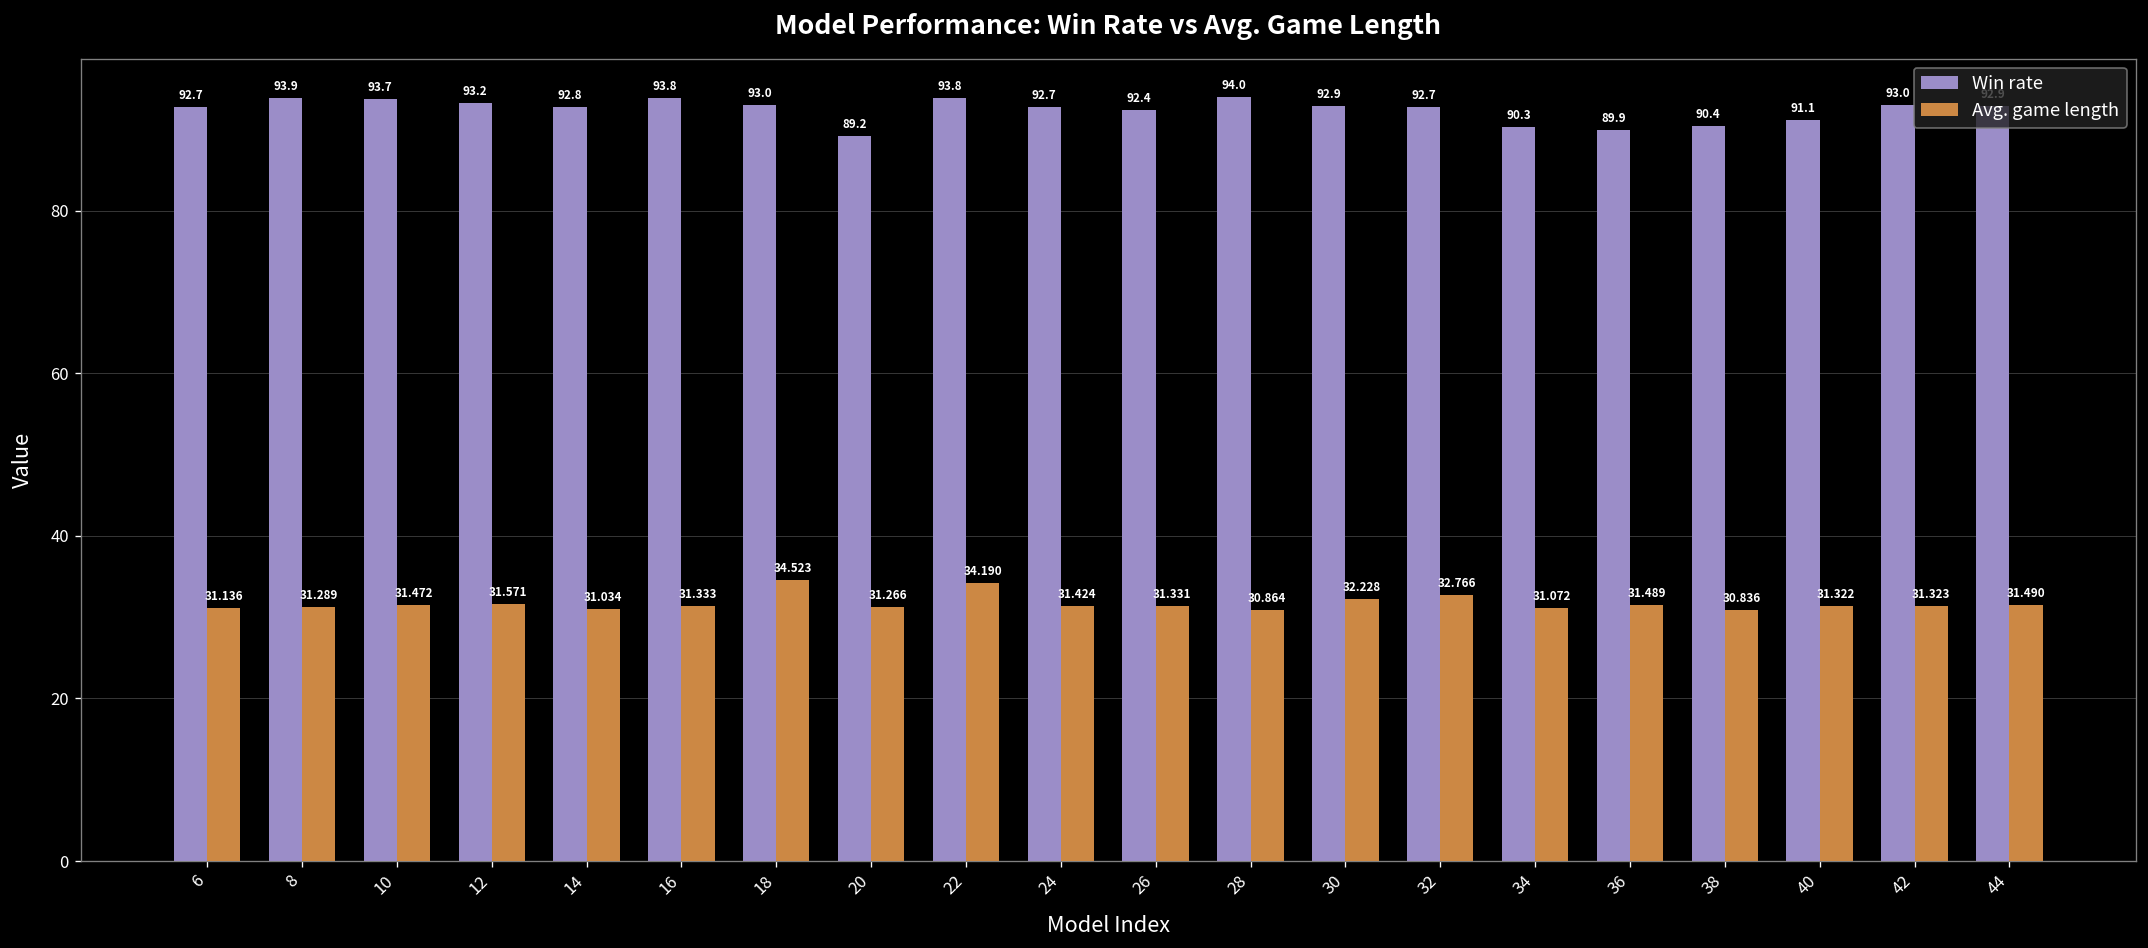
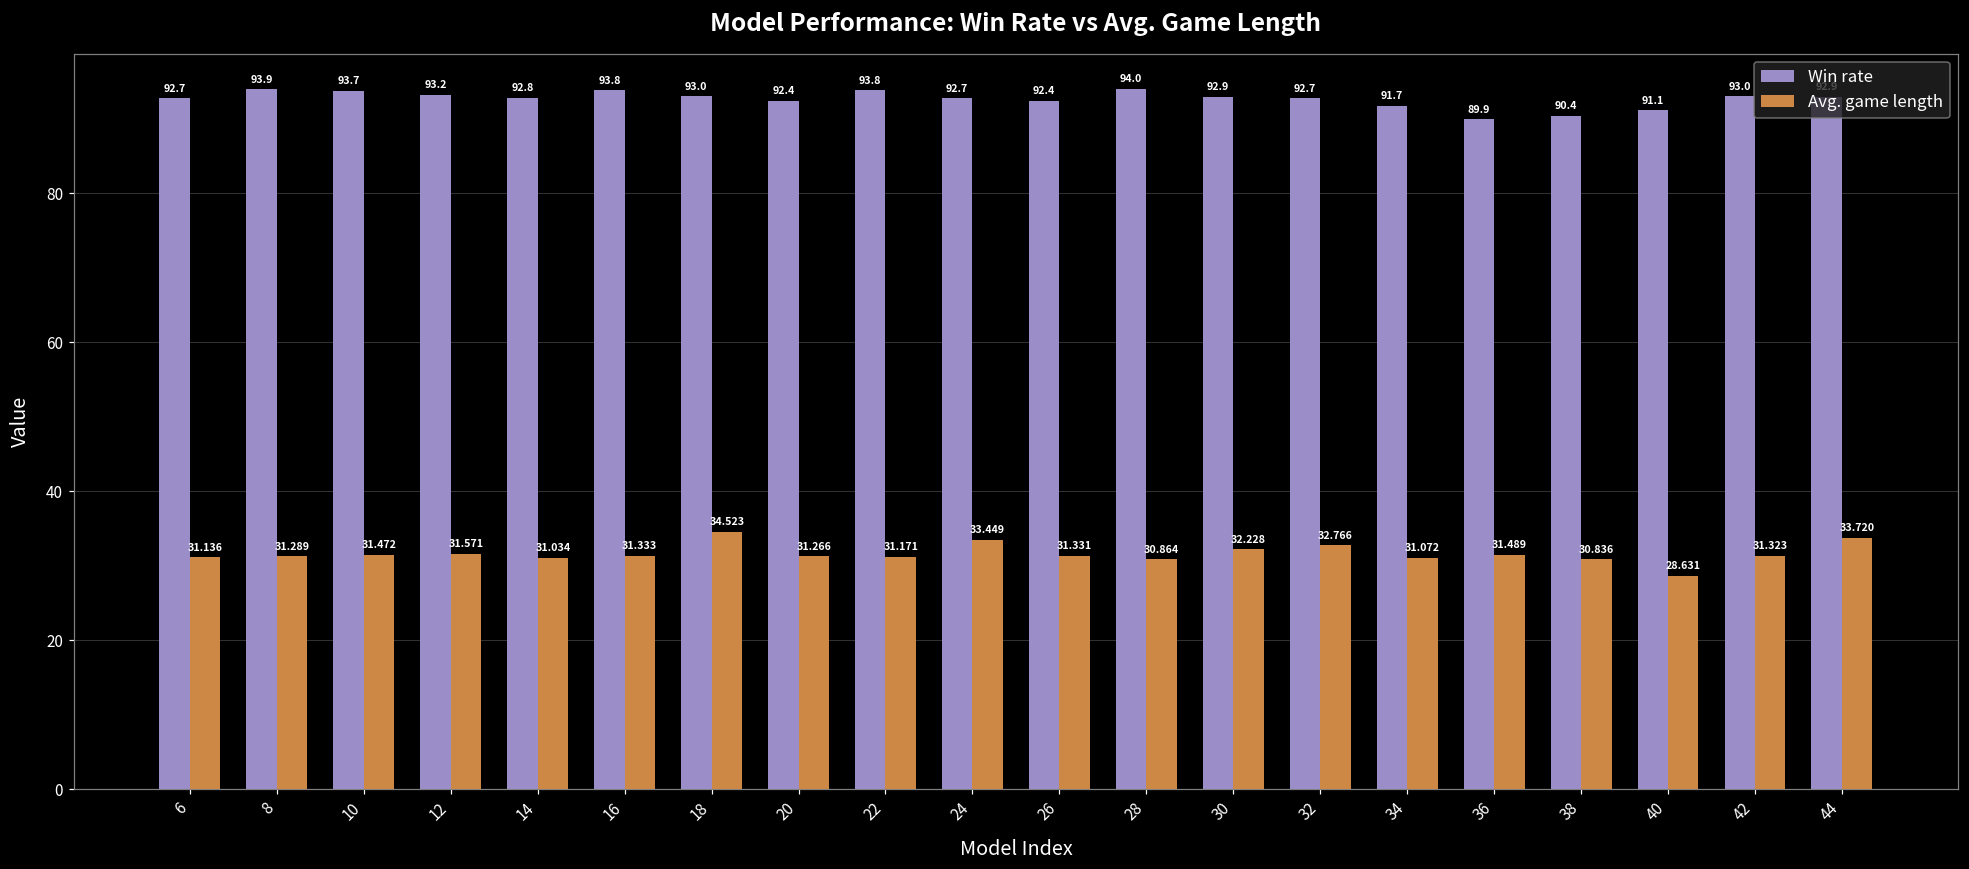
Win rate, 20: 89.2 -> 92.4
Avg. game length, 22: 34.190 -> 31.171
Avg. game length, 24: 31.424 -> 33.449
Win rate, 34: 90.3 -> 91.7
Avg. game length, 40: 31.322 -> 28.631
Avg. game length, 44: 31.490 -> 33.720
